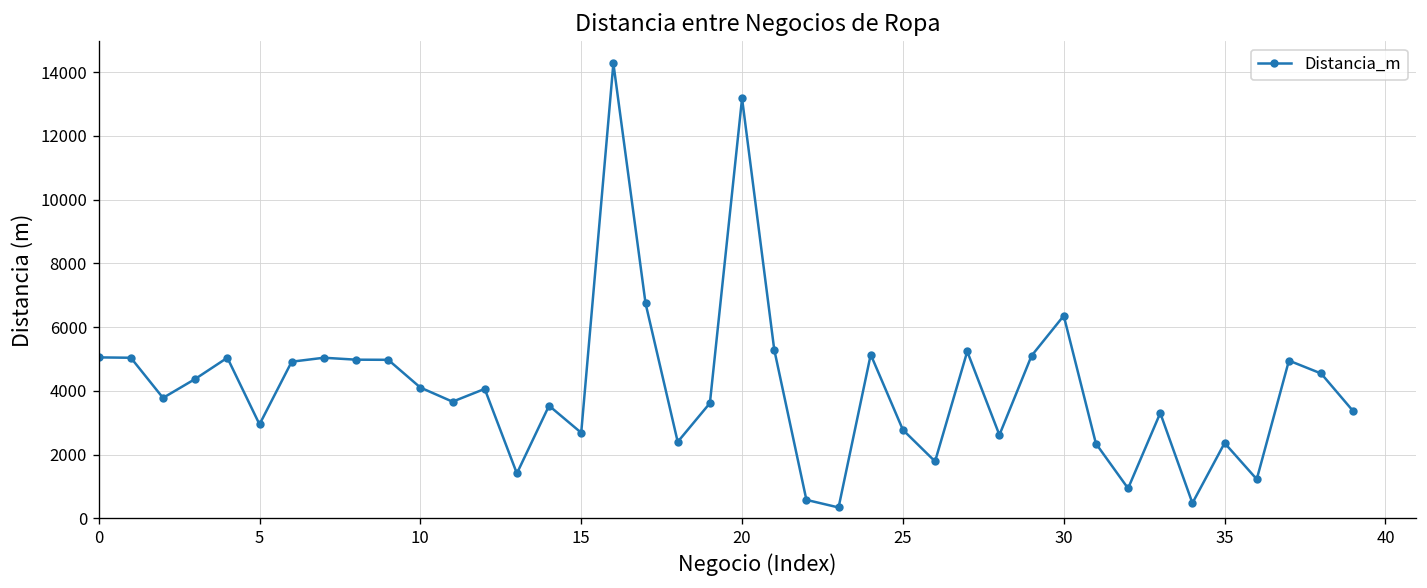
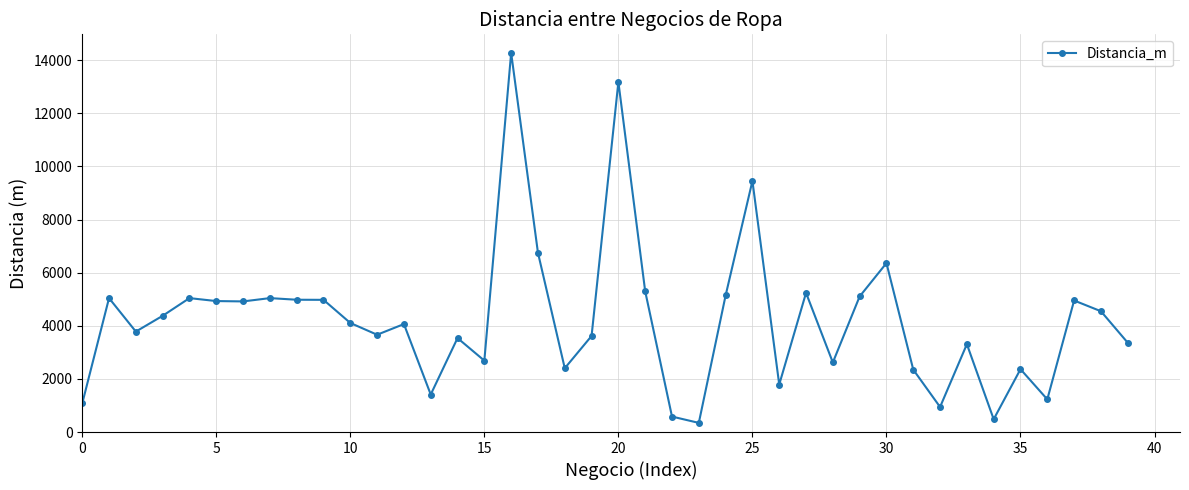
0: 5100 -> 1100
5: 3000 -> 4900
25: 2800 -> 9500
